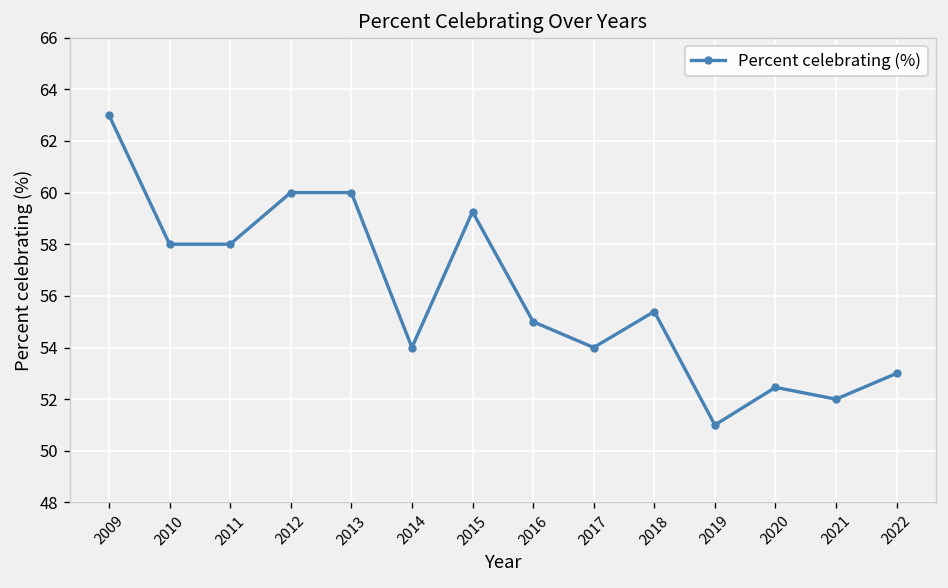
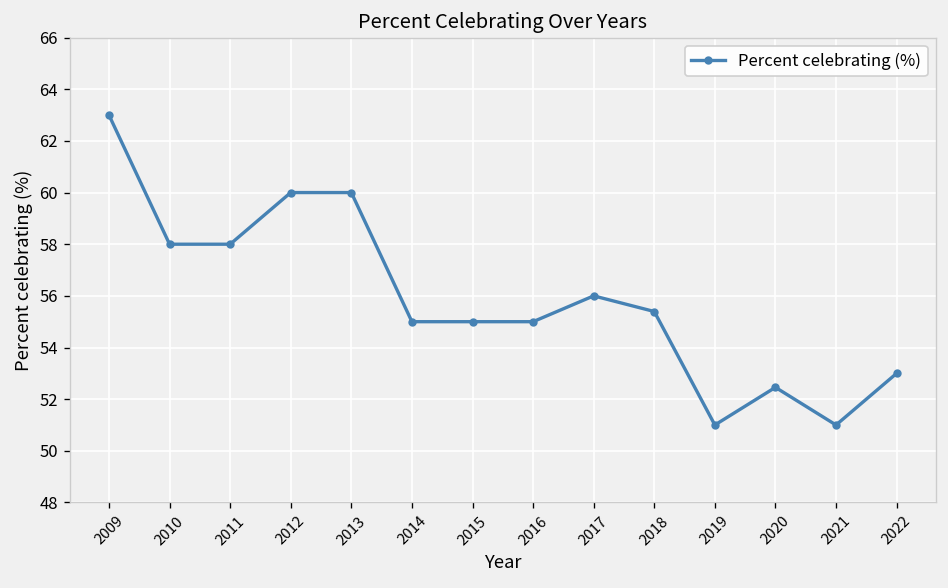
2014: 54 -> 55
2015: 59.3 -> 55.0
2017: 54 -> 56
2021: 52 -> 51
